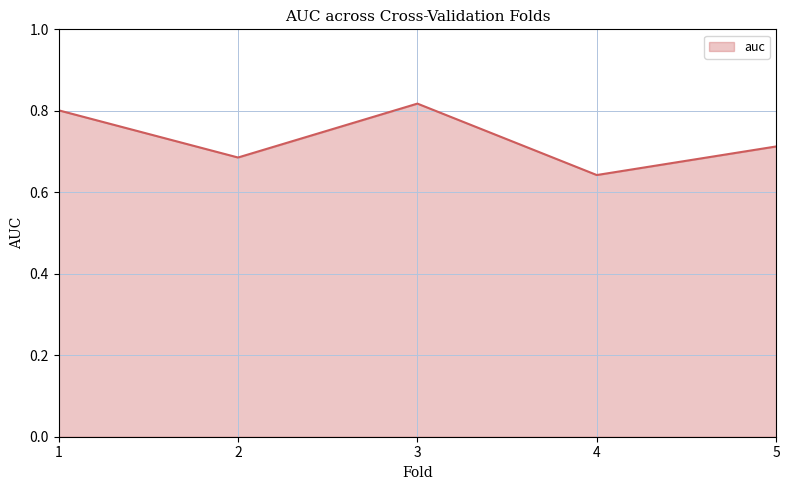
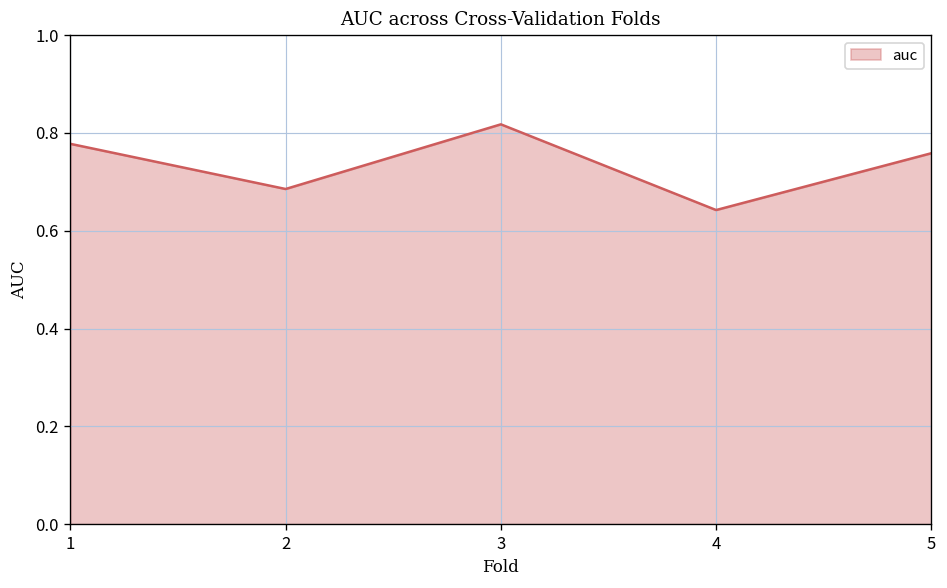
1: 0.80 -> 0.78
5: 0.71 -> 0.76
